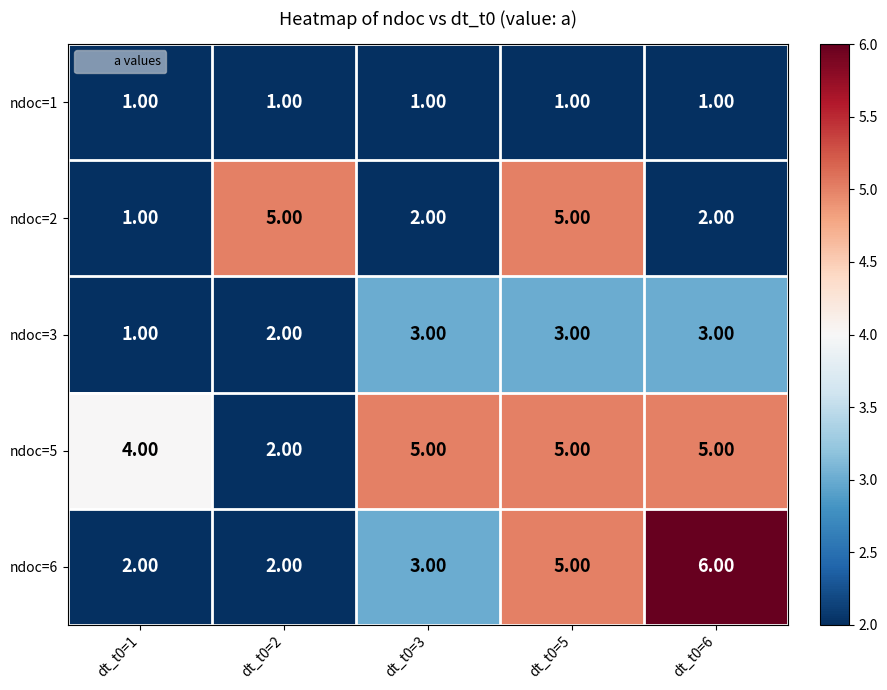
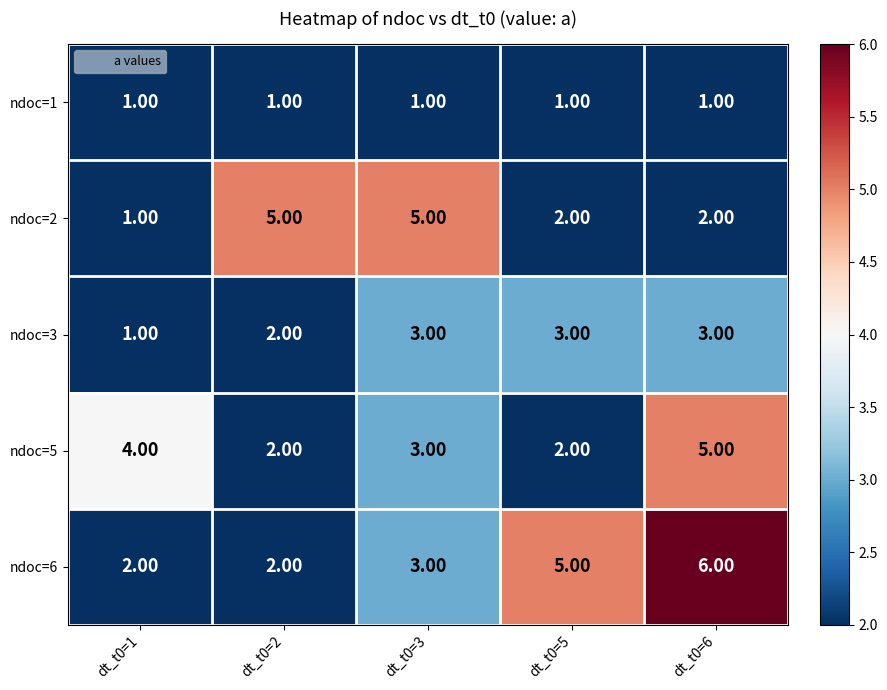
ndoc=2, dt_t0=3: 2.00 -> 5.00
ndoc=2, dt_t0=5: 5.00 -> 2.00
ndoc=5, dt_t0=3: 5.00 -> 3.00
ndoc=5, dt_t0=5: 5.00 -> 2.00
